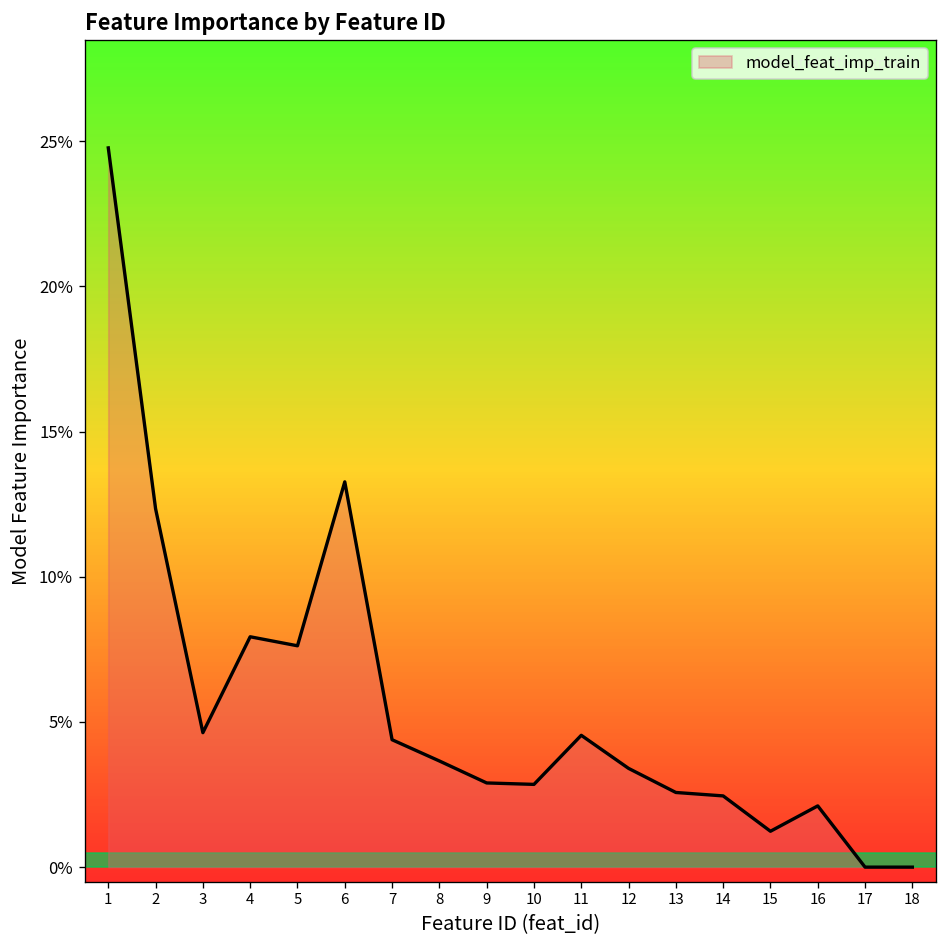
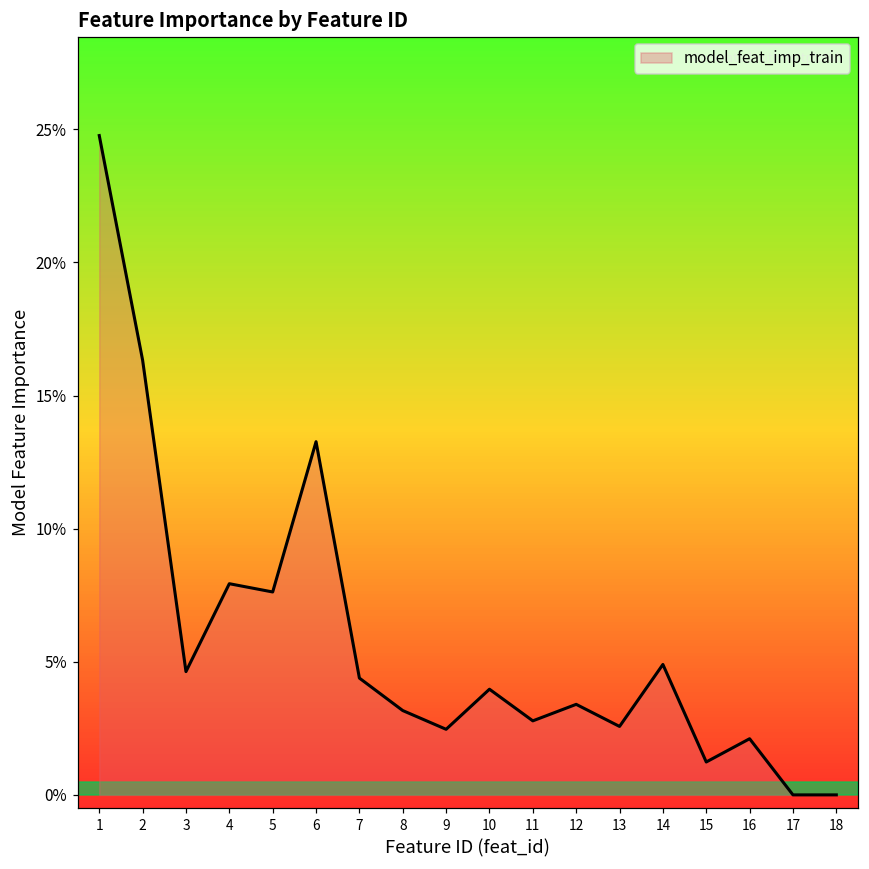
2: 12.3% -> 16.3%
8: 3.7% -> 3.2%
9: 2.9% -> 2.5%
10: 2.9% -> 4.0%
11: 4.5% -> 2.8%
14: 2.5% -> 4.9%
